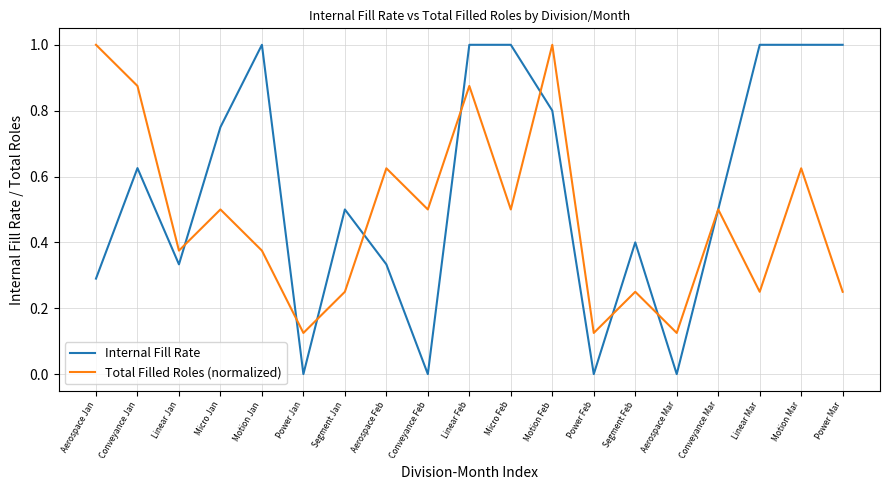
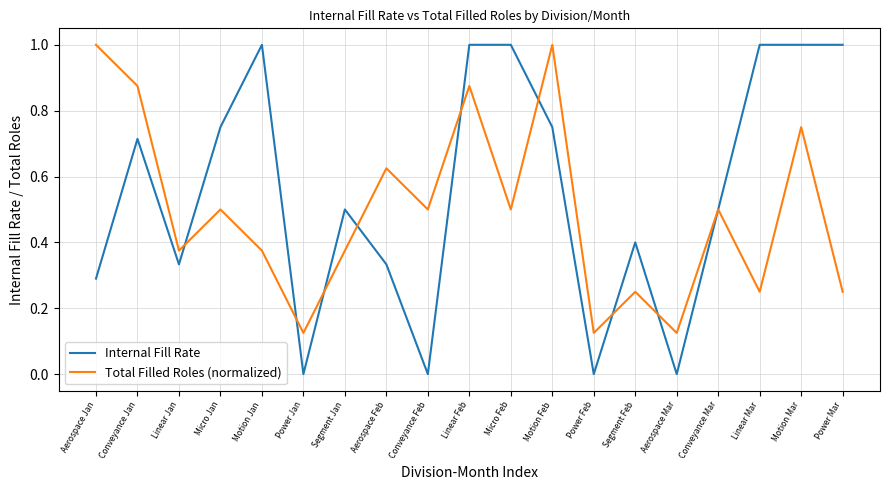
Internal Fill Rate, Conveyance Jan: 0.63 -> 0.71
Total Filled Roles (normalized), Segment Jan: 0.25 -> 0.38
Internal Fill Rate, Motion Feb: 0.80 -> 0.75
Total Filled Roles (normalized), Motion Mar: 0.63 -> 0.75
